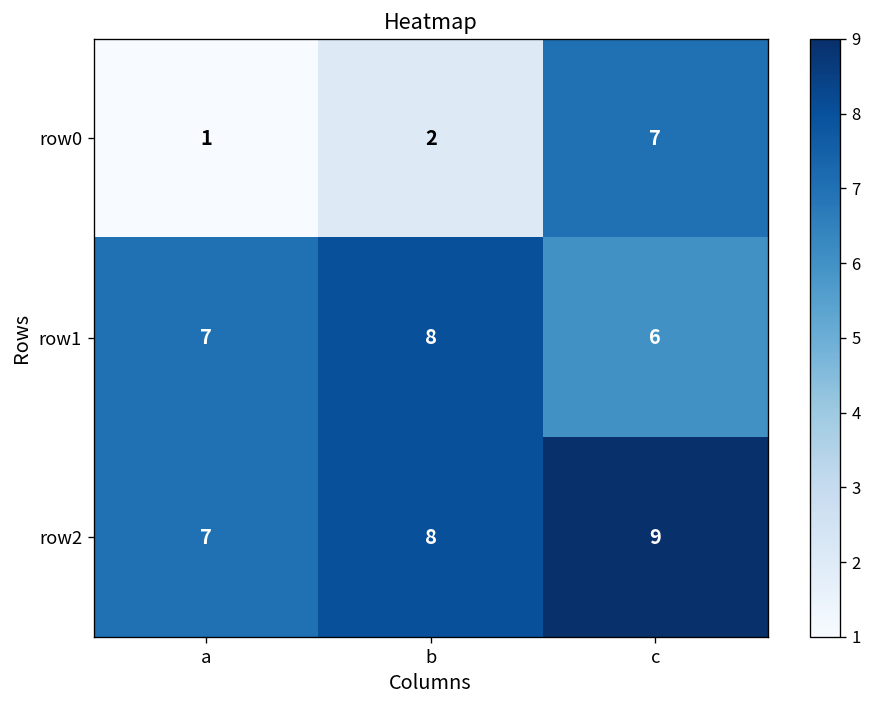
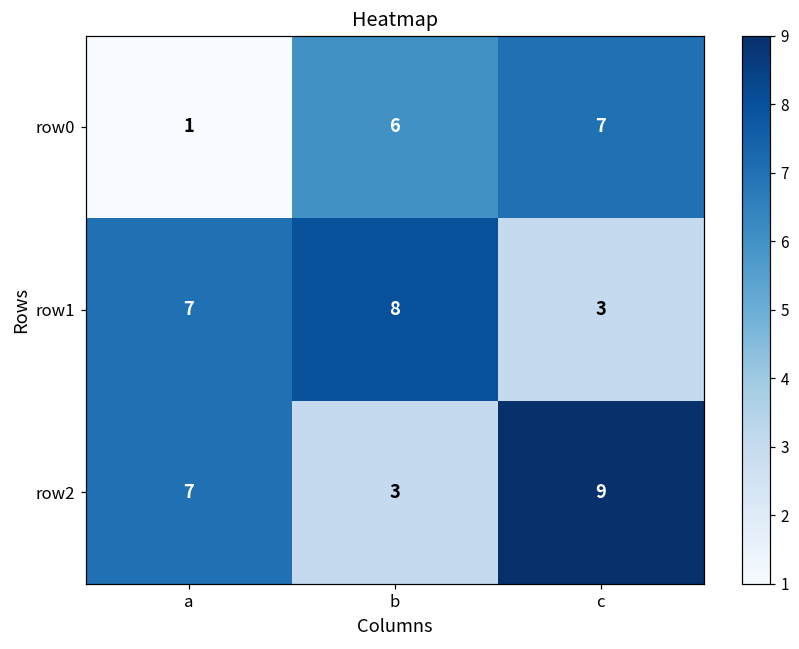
row0, b: 2 -> 6
row1, c: 6 -> 3
row2, b: 8 -> 3
